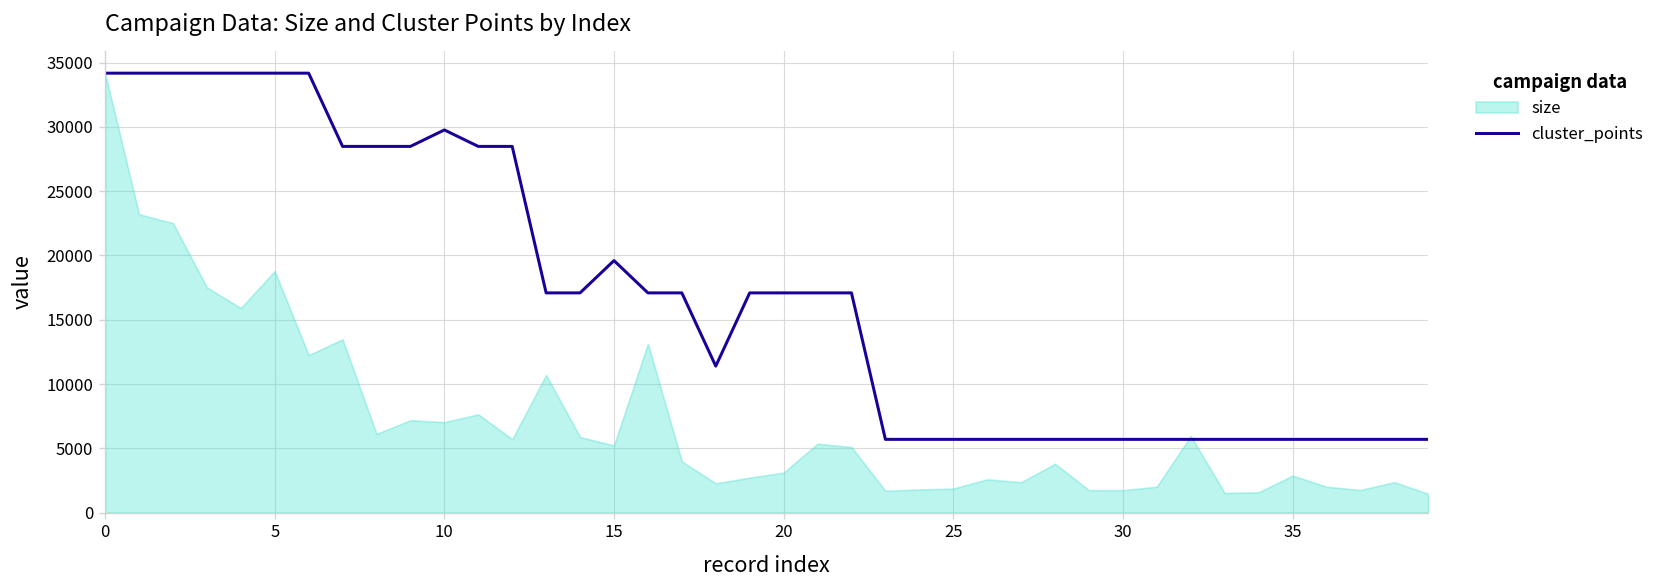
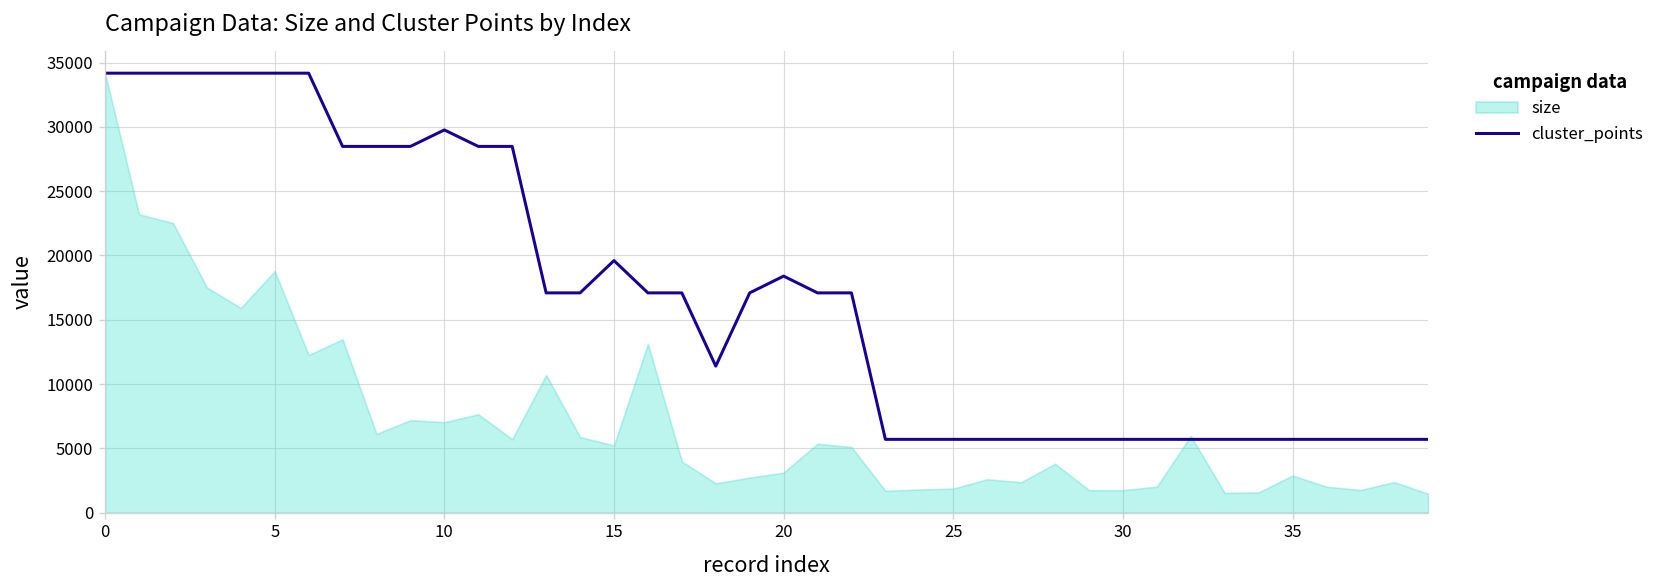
cluster_points, 20: 17100 -> 18400
